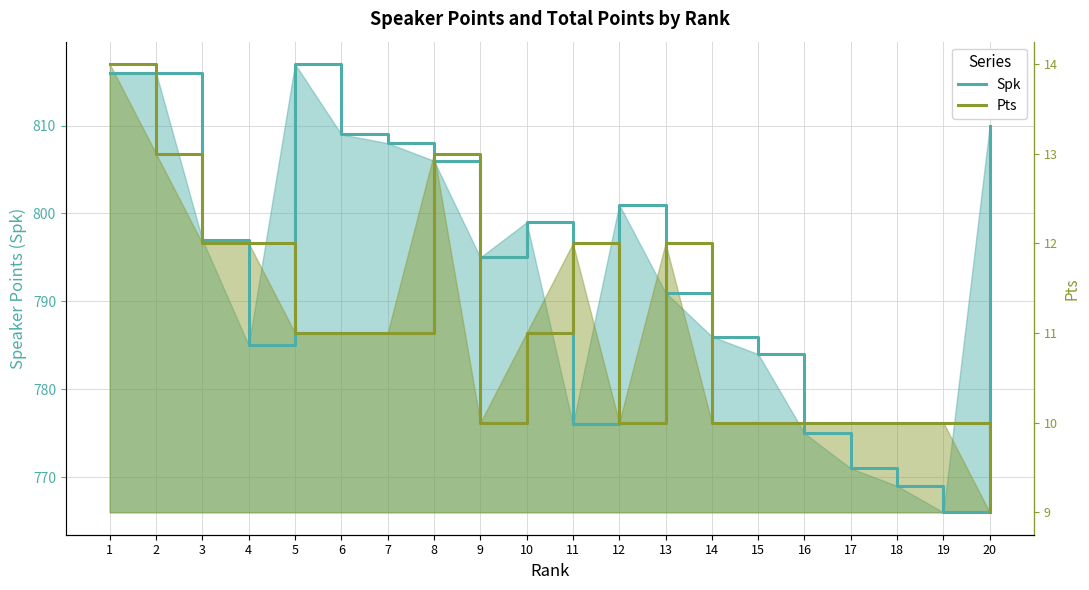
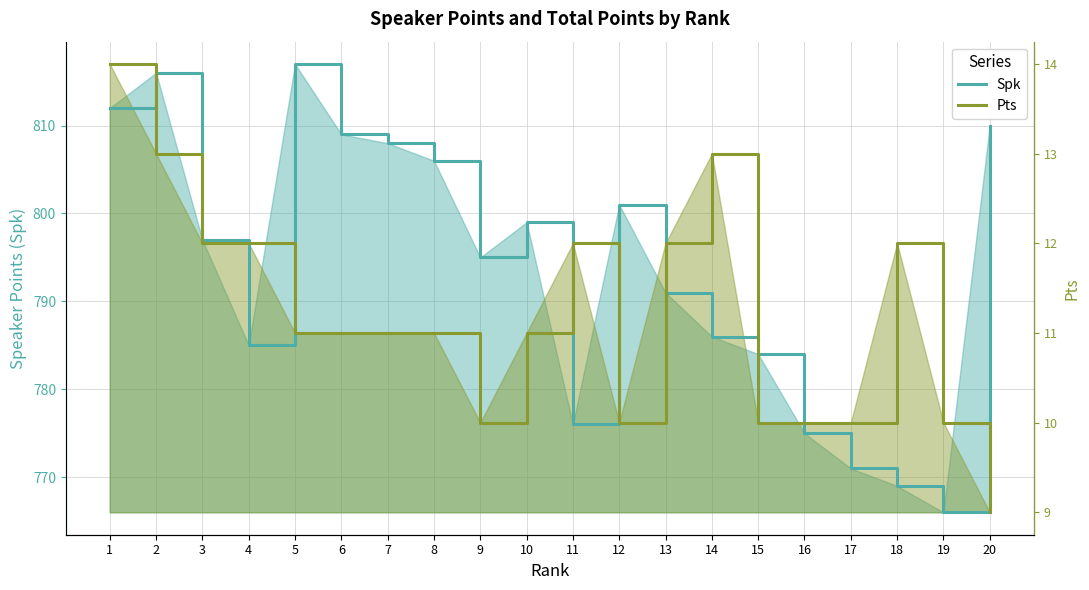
Spk, 1: 816 -> 812
Pts, 8: 807 -> 786
Pts, 14: 776 -> 807
Pts, 18: 776 -> 797
